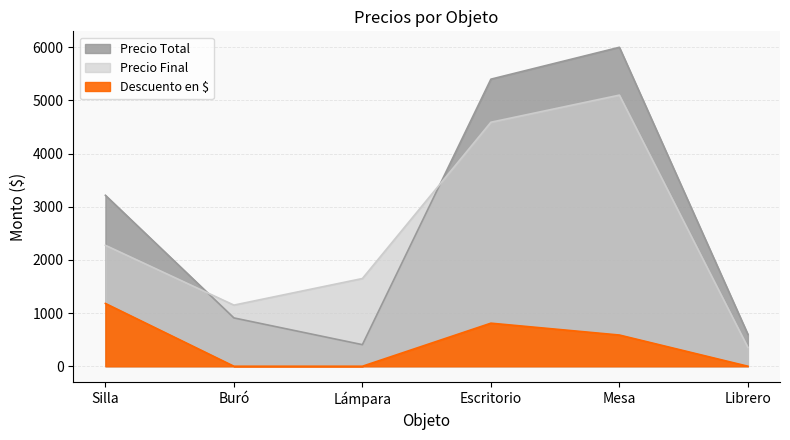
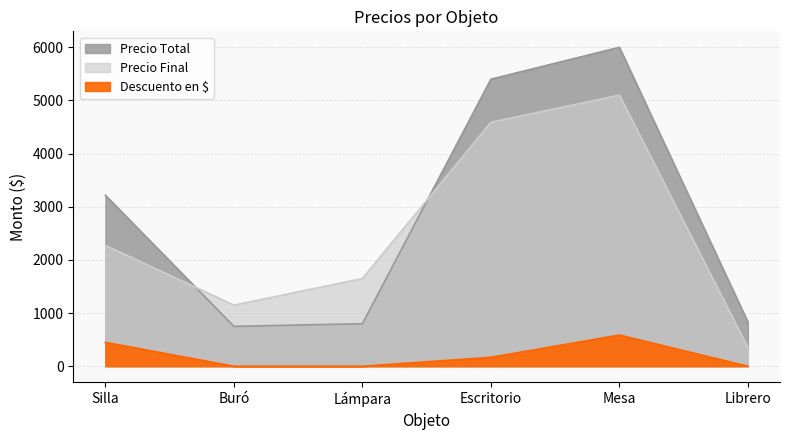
Descuento en $, Silla: 1200 -> 500
Precio Total, Buró: 900 -> 800
Precio Total, Lámpara: 400 -> 800
Descuento en $, Escritorio: 800 -> 200
Precio Total, Librero: 600 -> 800
